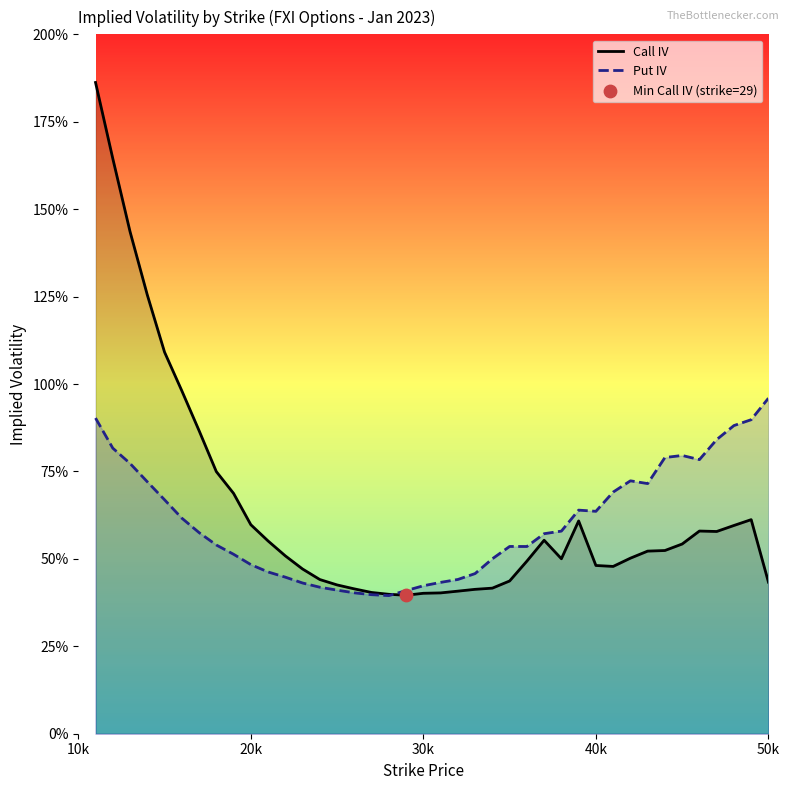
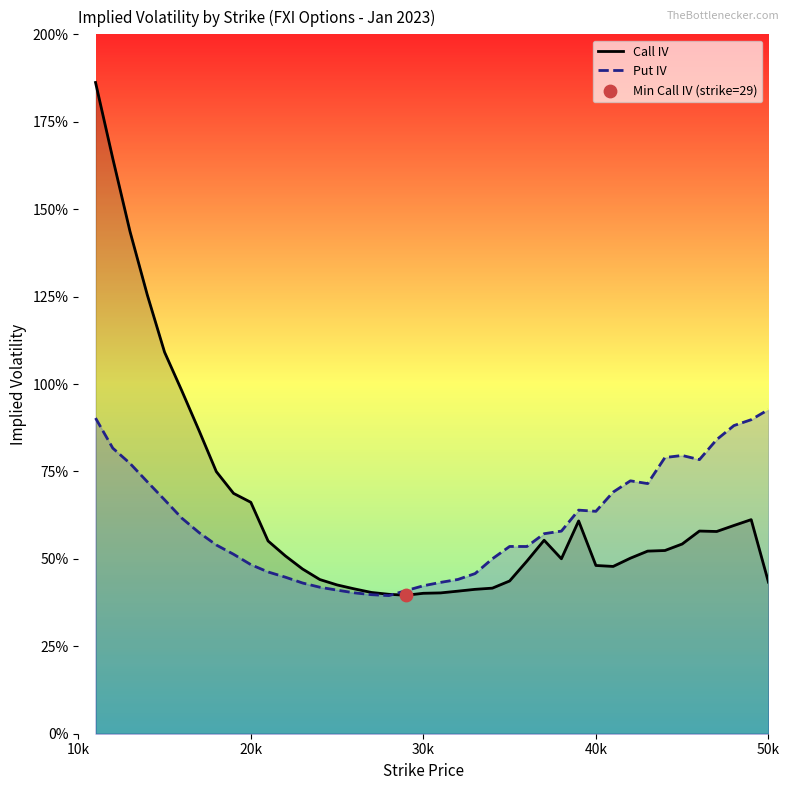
Call IV, 20k: 60% -> 66%
Put IV, 50k: 96% -> 93%
